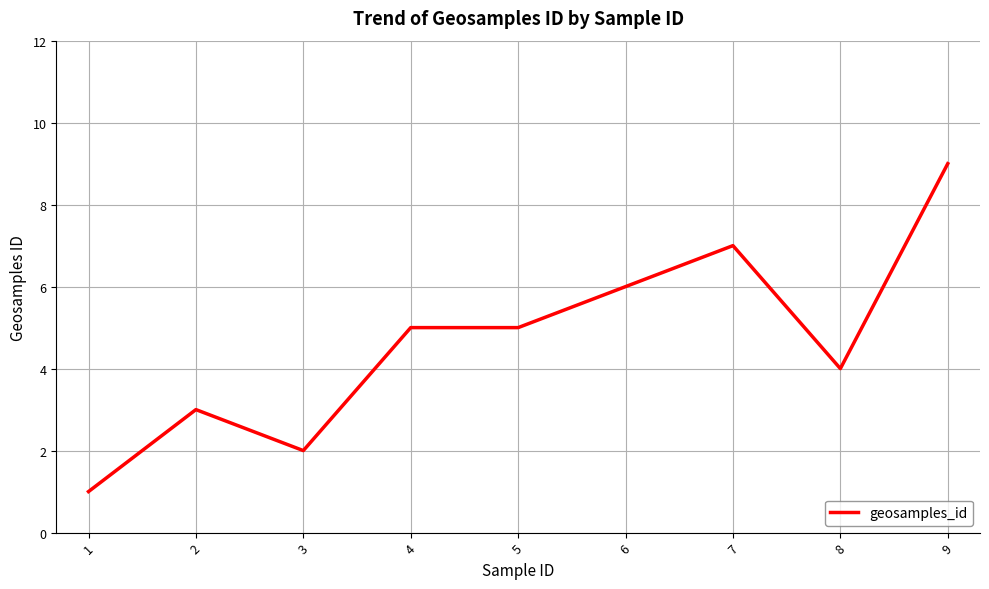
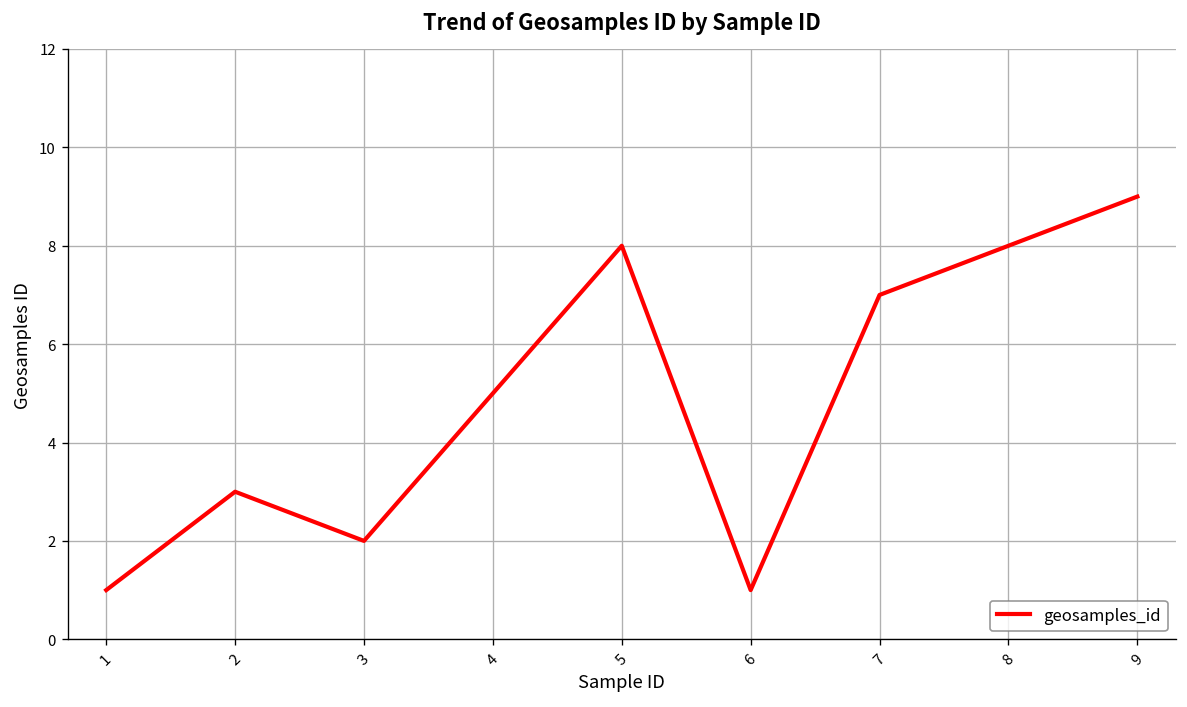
5: 5 -> 8
6: 6 -> 1
8: 4 -> 8
